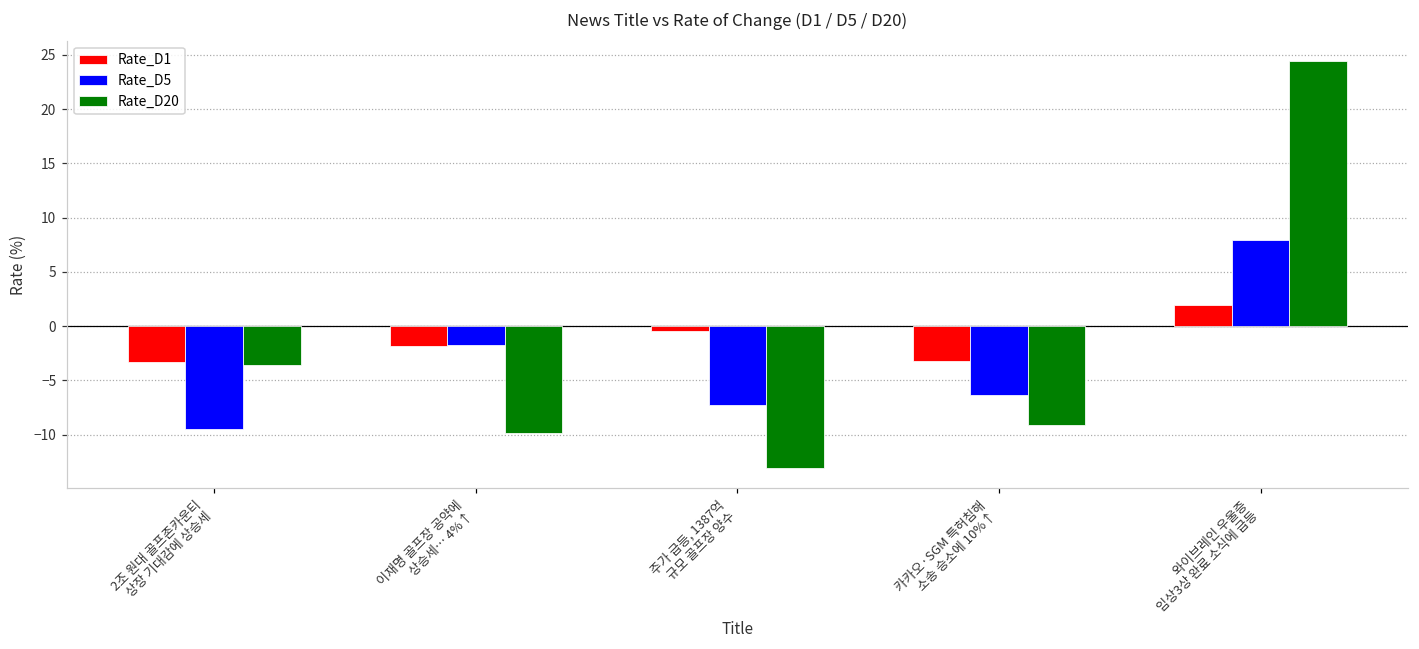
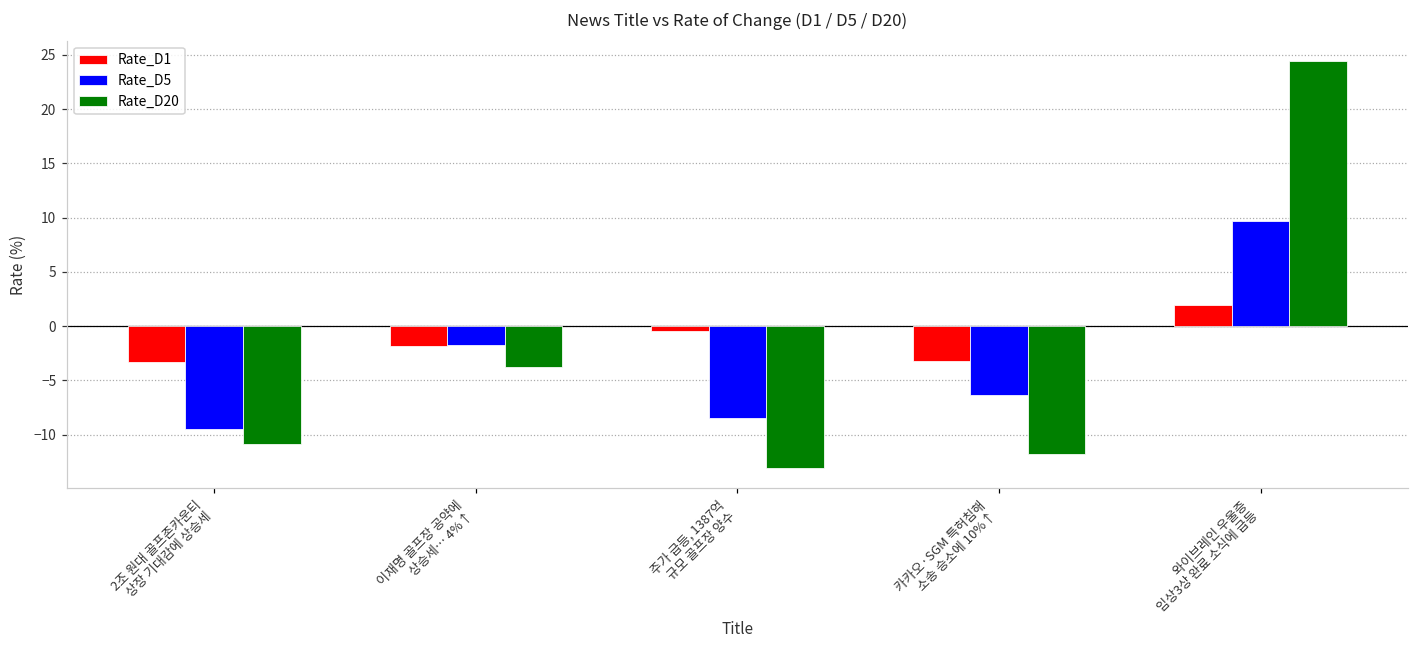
Rate_D20, 2조 원대 골프존카운티 상장 기대감에 상승세: -4 -> -11
Rate_D20, 이재명 골프장 공약에 상승세… 4%↑: -10 -> -4
Rate_D5, 주가 급등, 1387억 규모 골프장 양수: -7 -> -8
Rate_D20, 카카오·SGM 특허침해 소송 승소에 10%↑: -9 -> -12
Rate_D5, 와이브레인 우울증 임상3상 완료 소식에 급등: 8 -> 10
